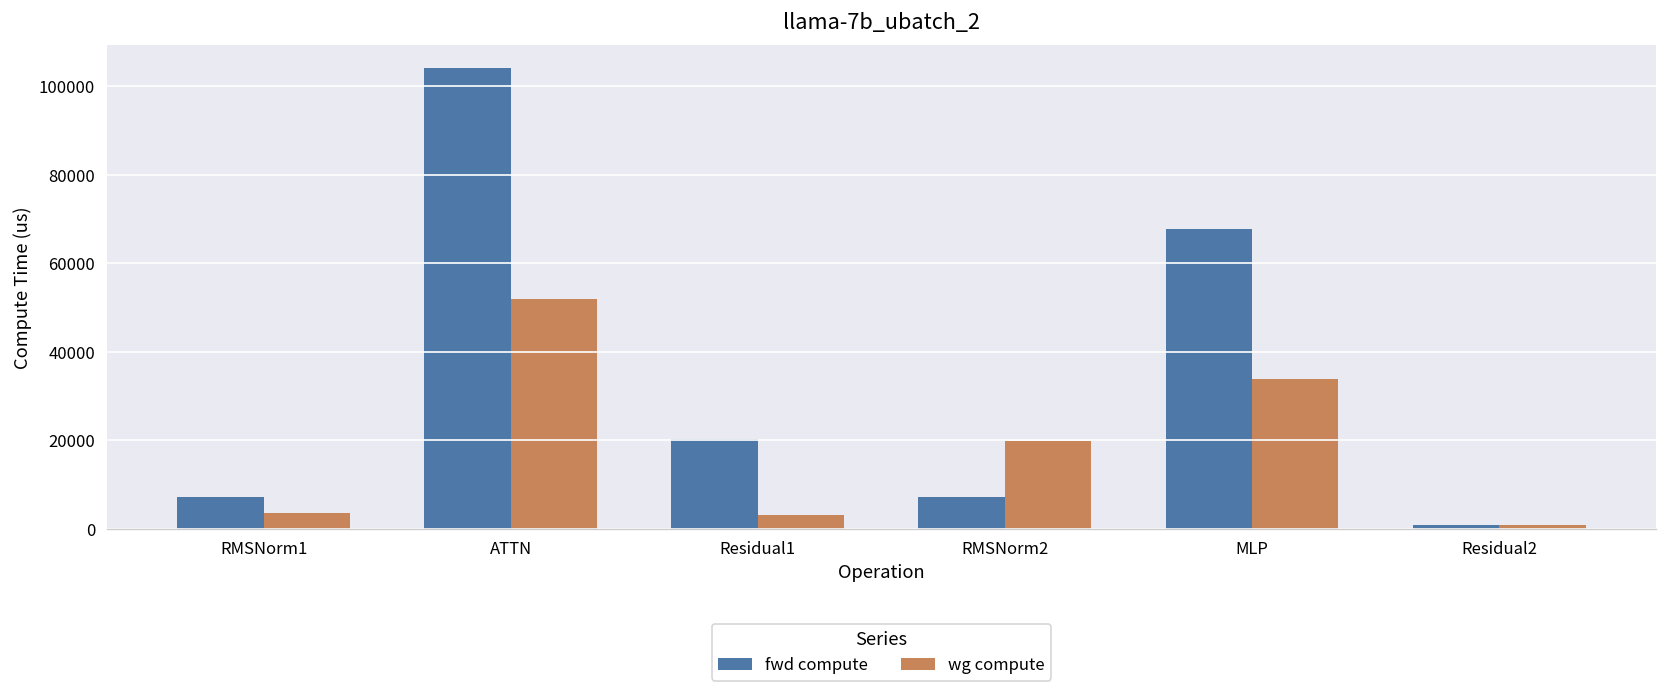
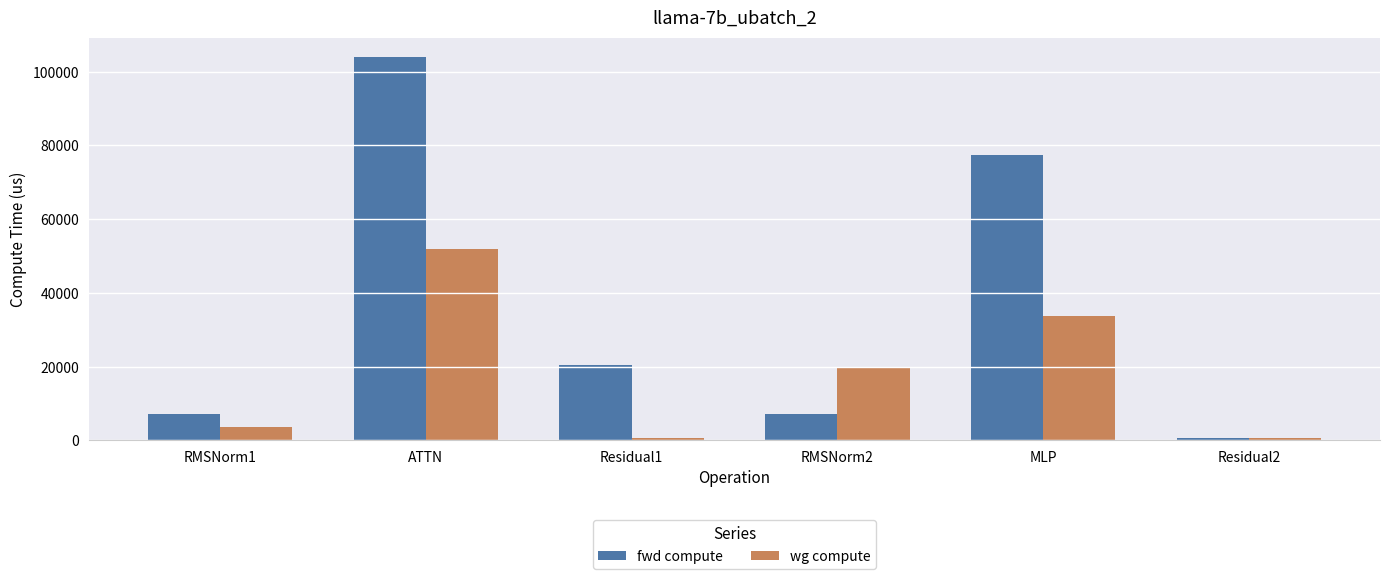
wg compute, Residual1: 3000 -> 1000
fwd compute, MLP: 68000 -> 77000
